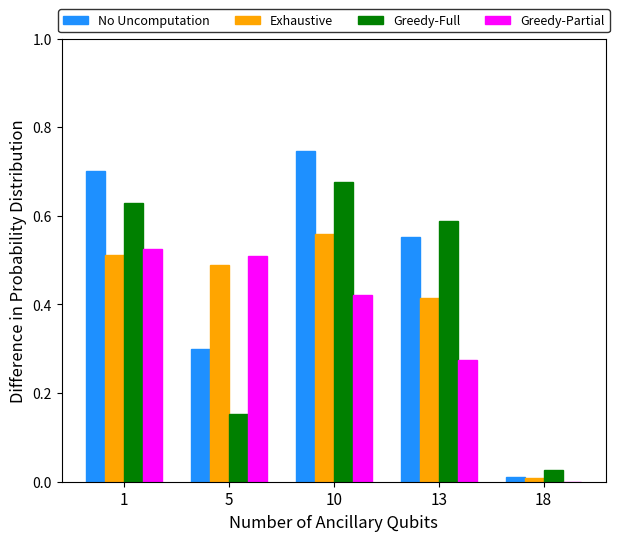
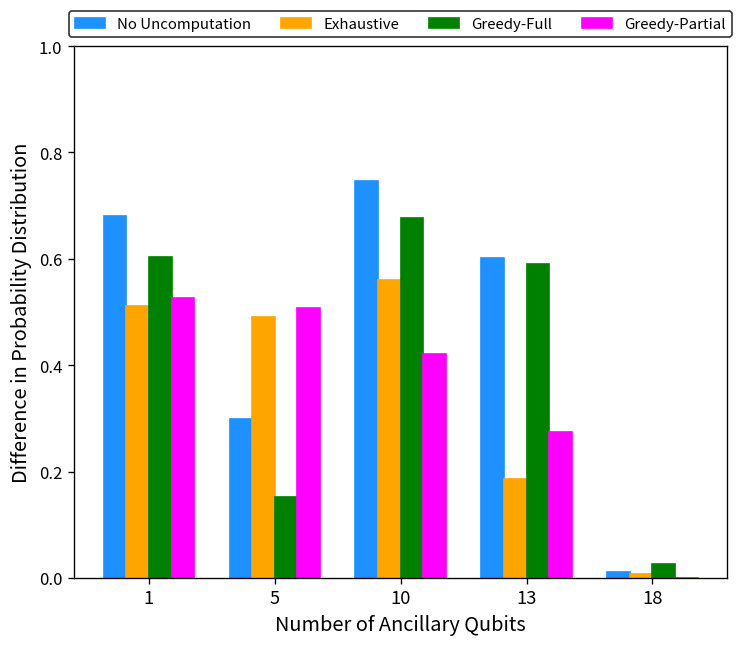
No Uncomputation, 1: 0.70 -> 0.68
Greedy-Full, 1: 0.63 -> 0.60
No Uncomputation, 13: 0.55 -> 0.60
Exhaustive, 13: 0.41 -> 0.19
